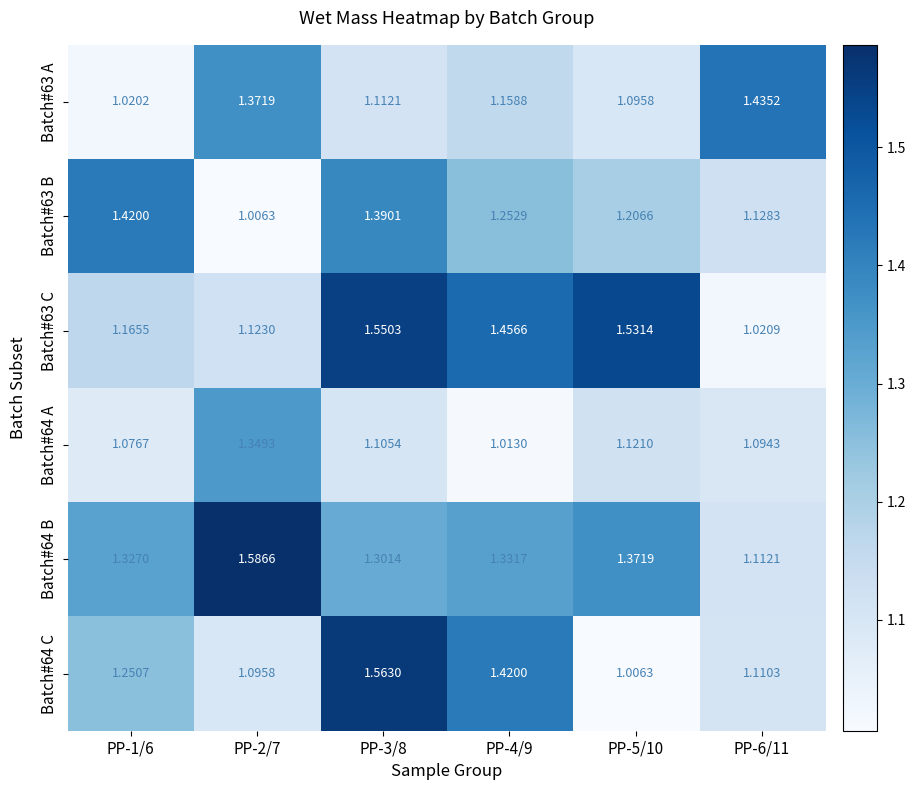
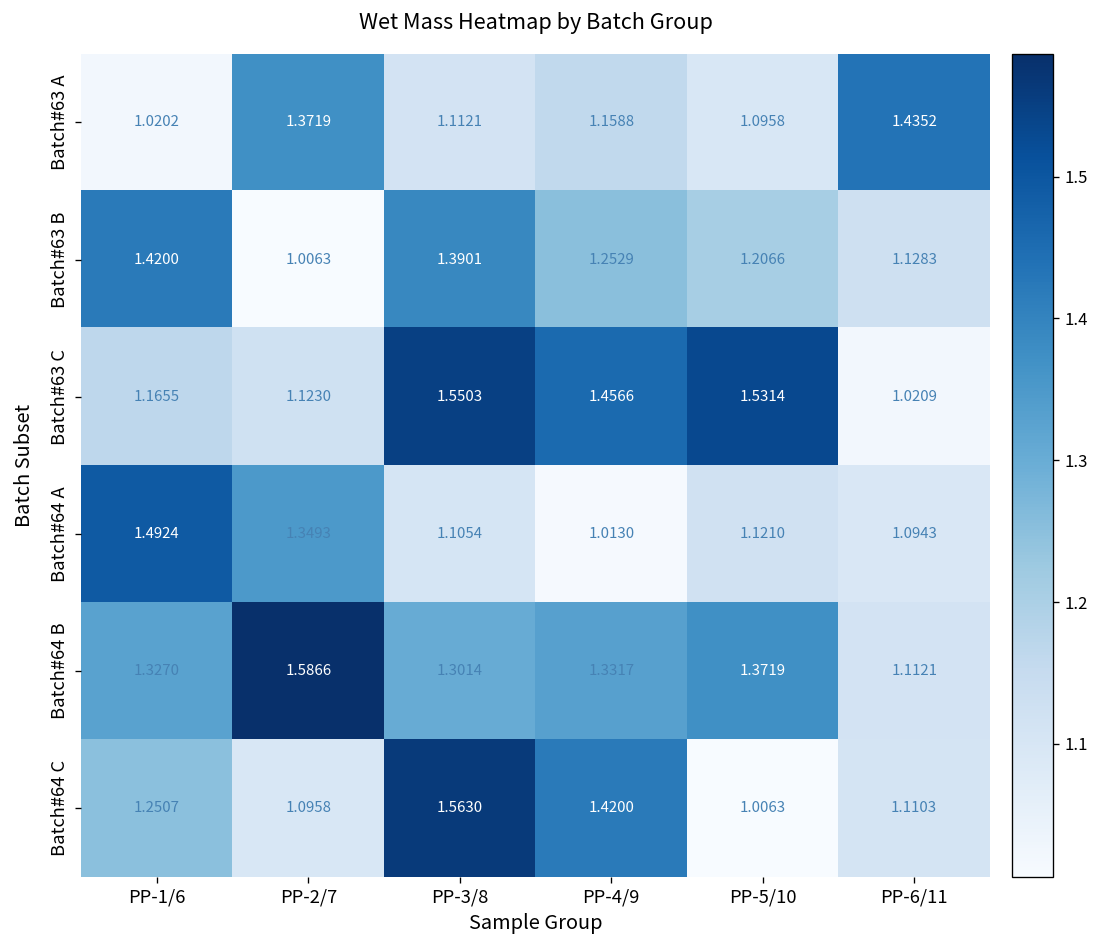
Batch#64 A, PP-1/6: 1.0767 -> 1.4924
